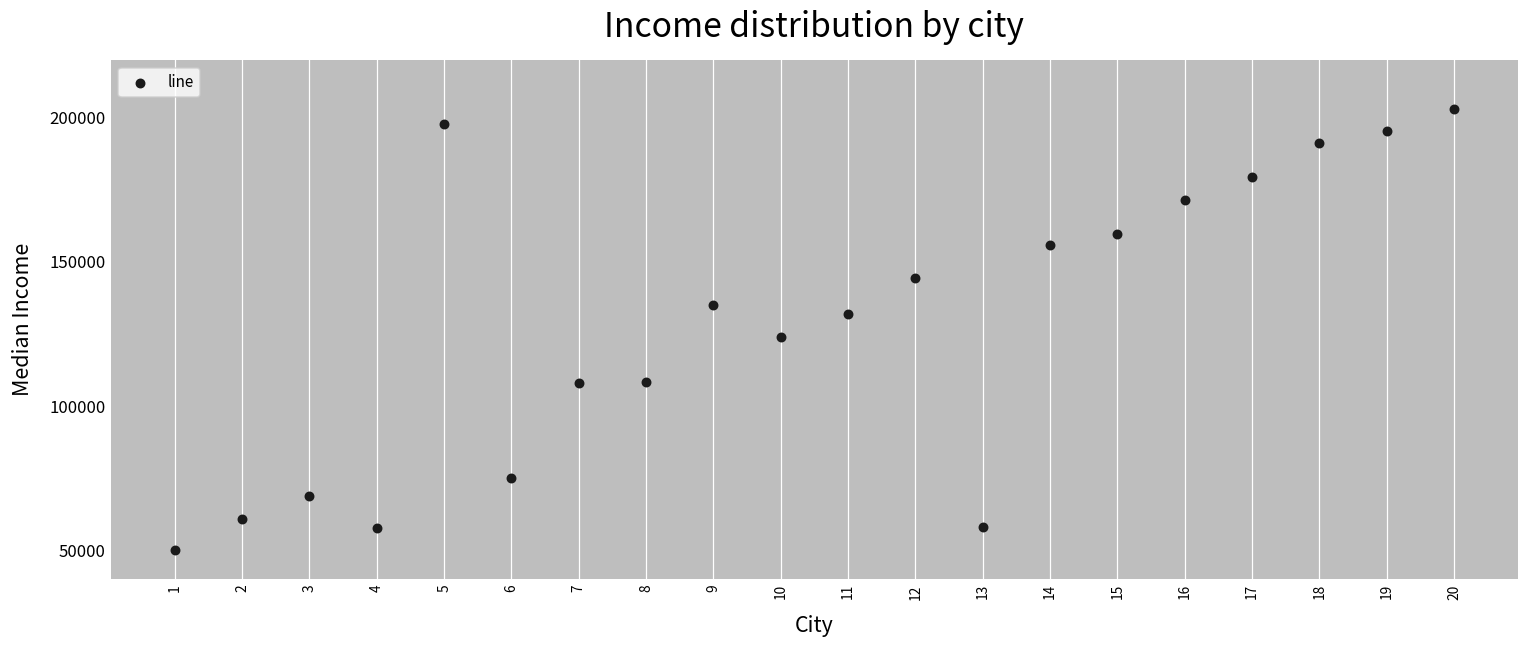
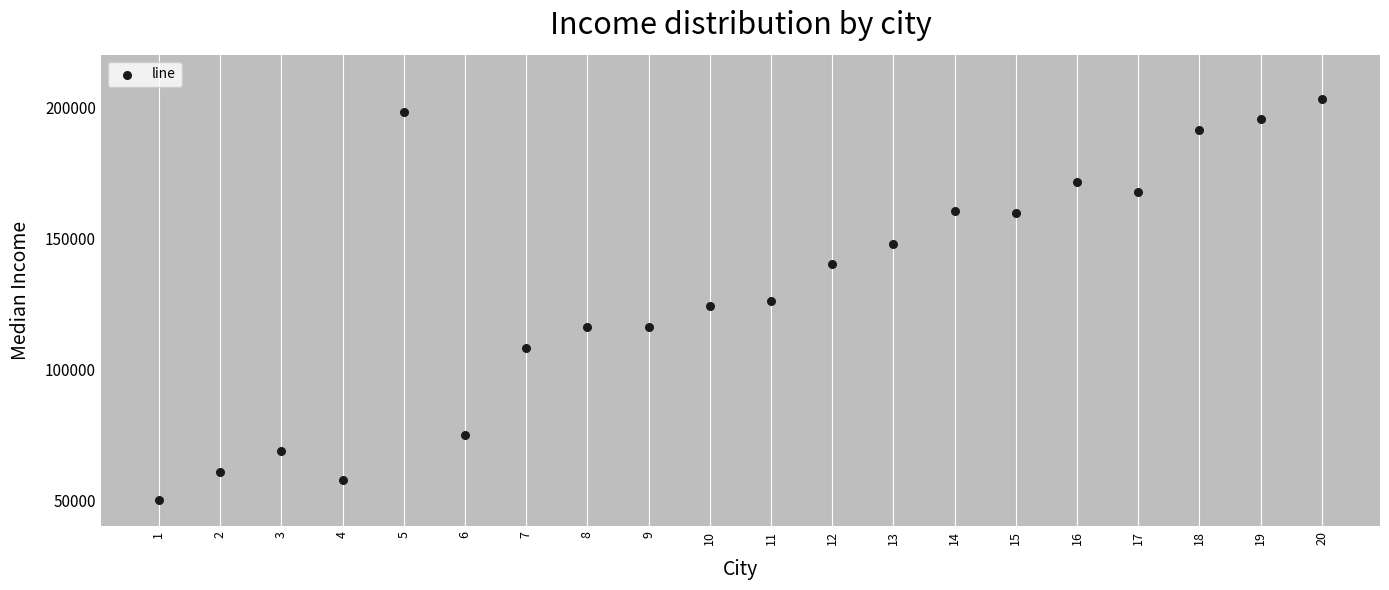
8: 108000 -> 116000
9: 135000 -> 116000
11: 132000 -> 126000
12: 144000 -> 140000
13: 58000 -> 148000
14: 156000 -> 160000
17: 179000 -> 168000
